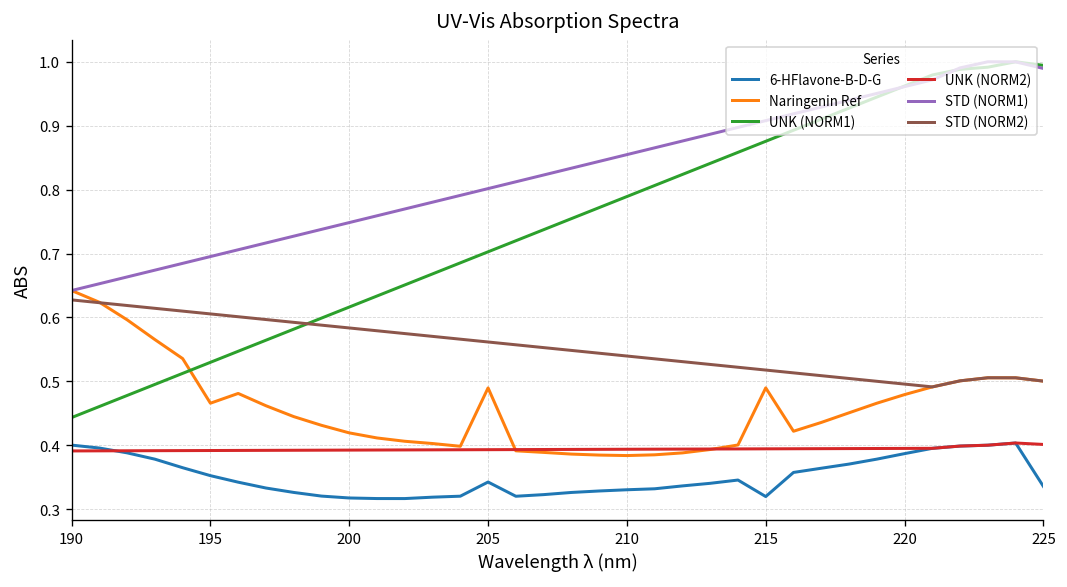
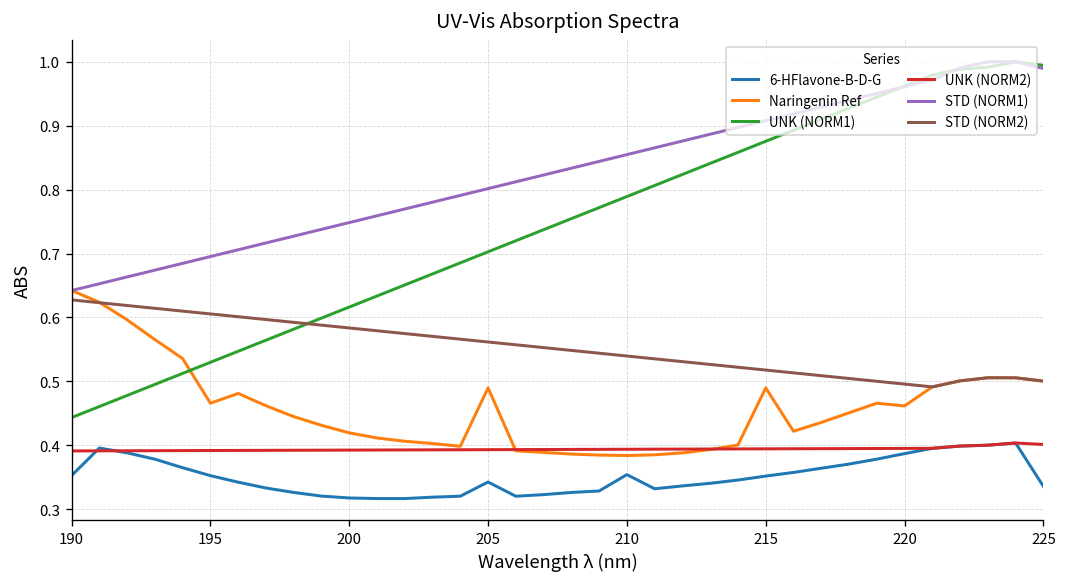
6-HFlavone-B-D-G, 190: 0.40 -> 0.35
6-HFlavone-B-D-G, 210: 0.33 -> 0.35
6-HFlavone-B-D-G, 215: 0.32 -> 0.35
Naringenin Ref, 220: 0.48 -> 0.46
